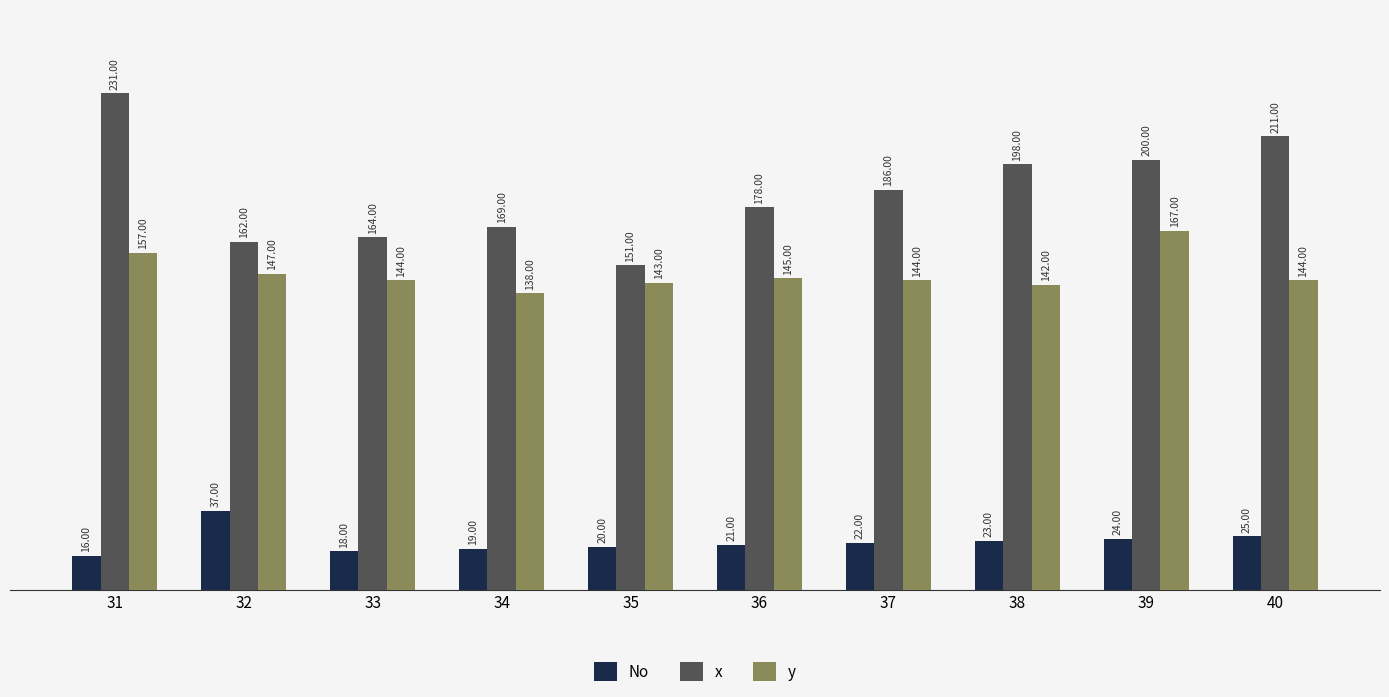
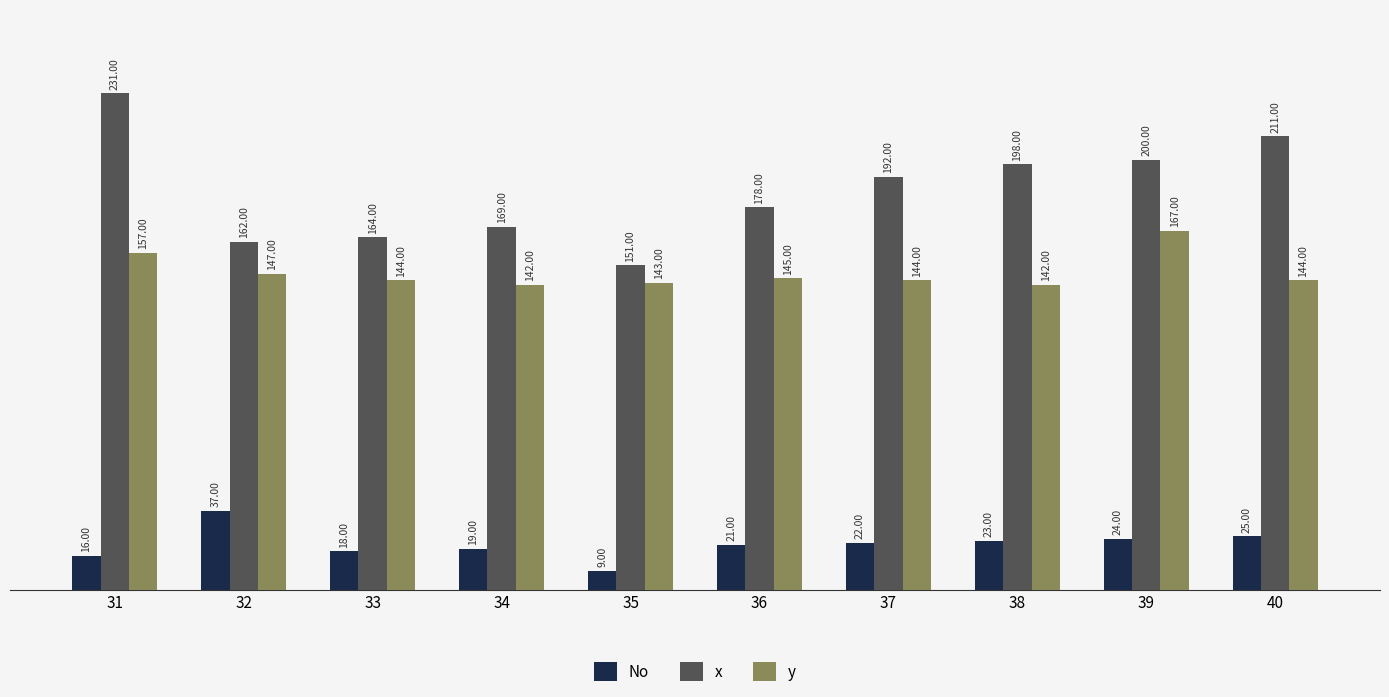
y, 34: 138.00 -> 142.00
No, 35: 20.00 -> 9.00
x, 37: 186.00 -> 192.00
